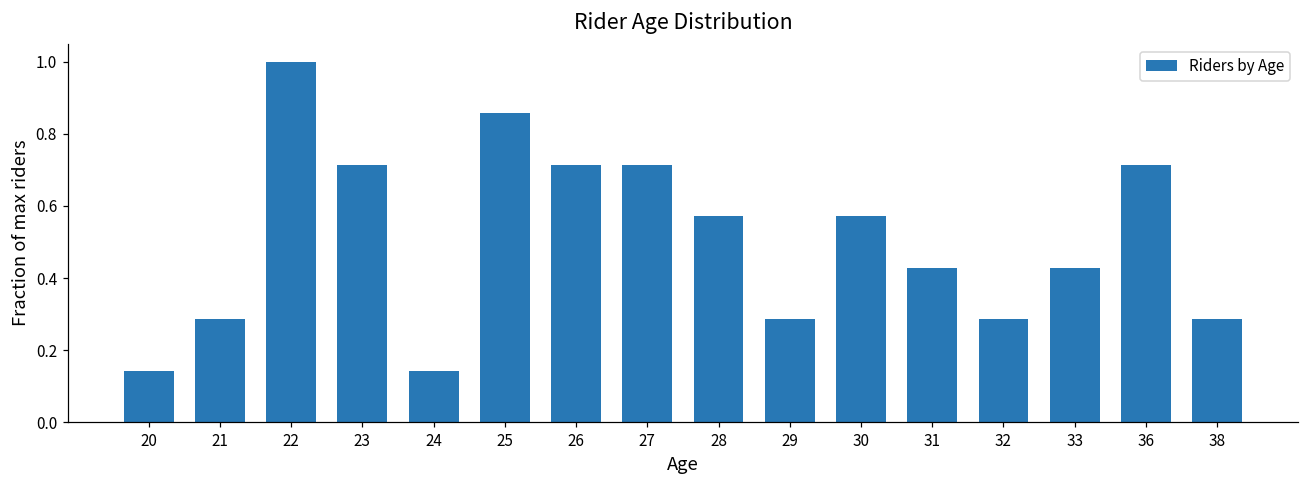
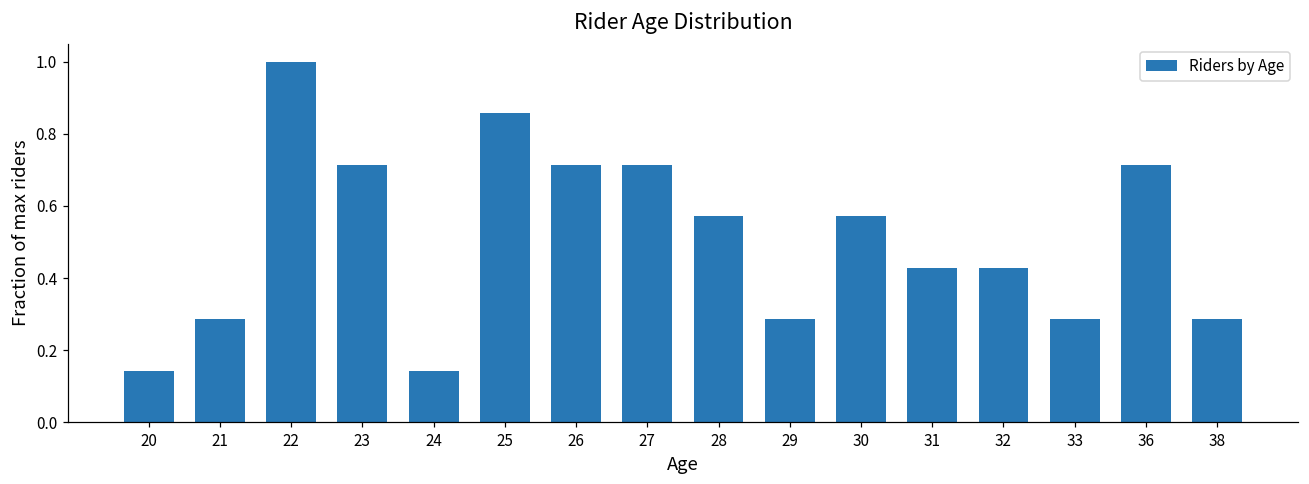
32: 0.29 -> 0.43
33: 0.43 -> 0.29
